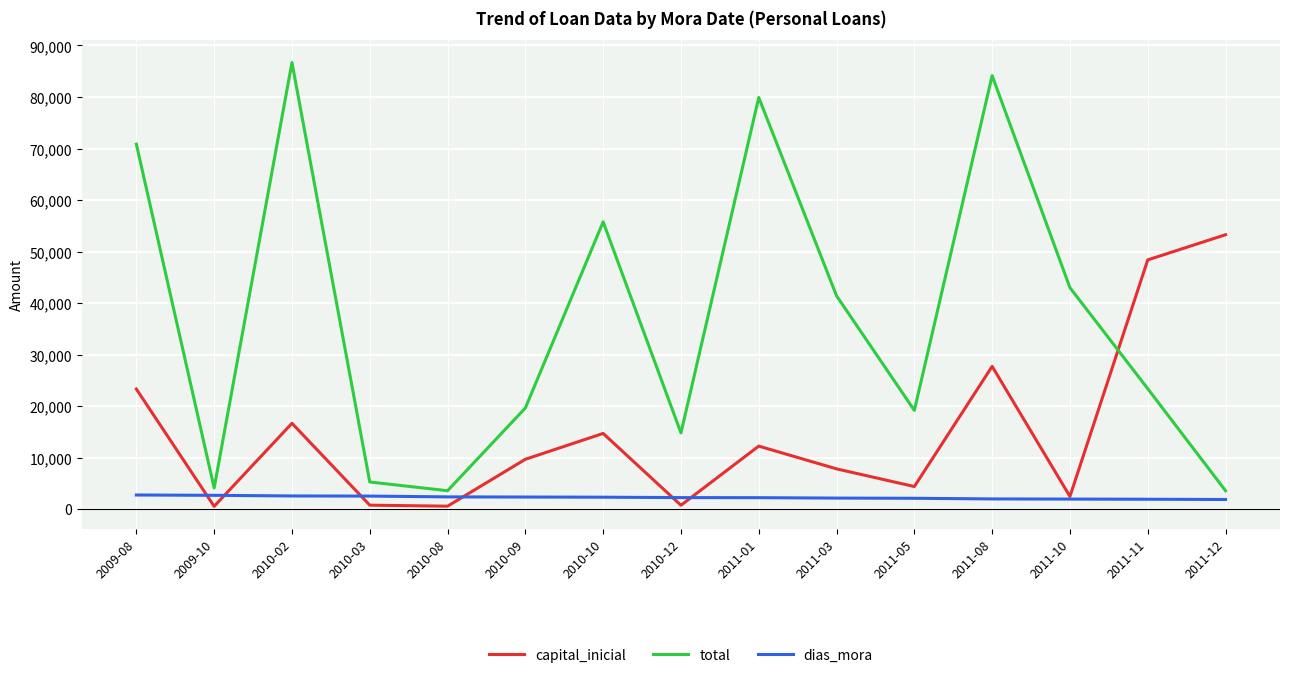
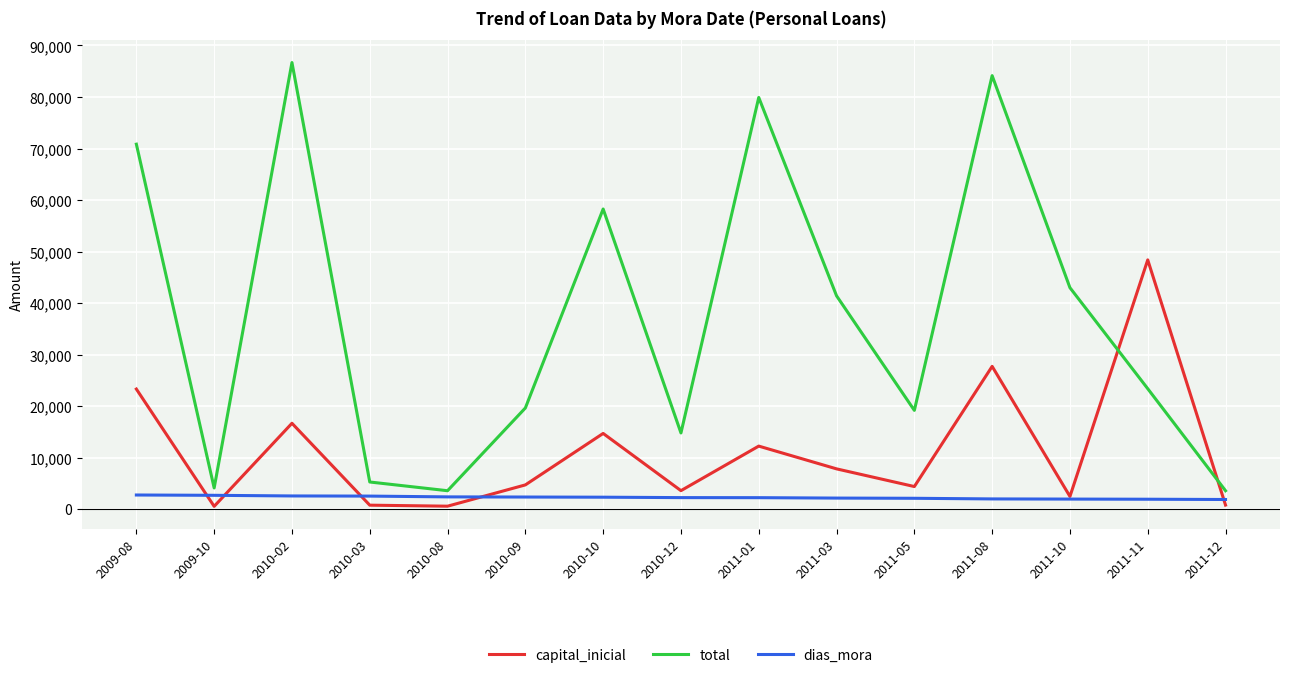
capital_inicial, 2010-09: 10,000 -> 5,000
total, 2010-10: 56,000 -> 58,000
capital_inicial, 2010-12: 1,000 -> 4,000
capital_inicial, 2011-12: 53,000 -> 1,000
